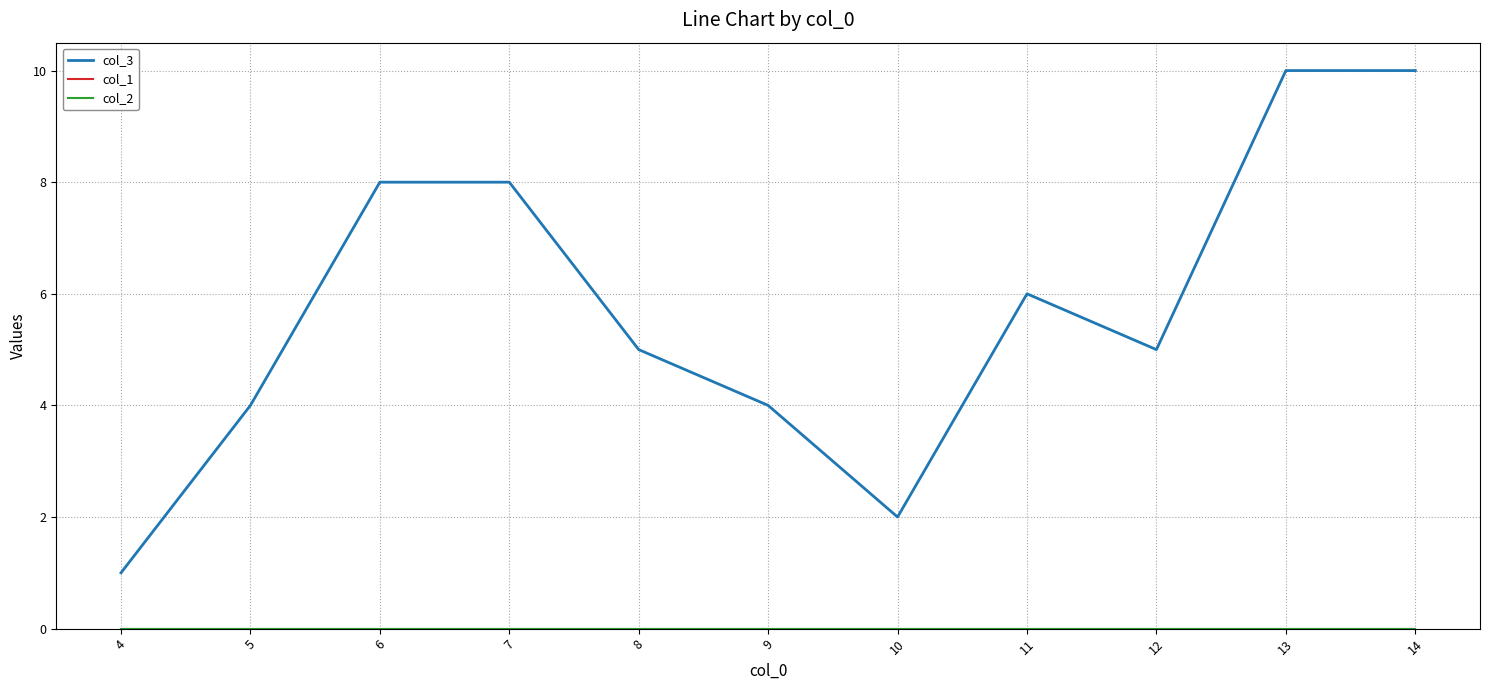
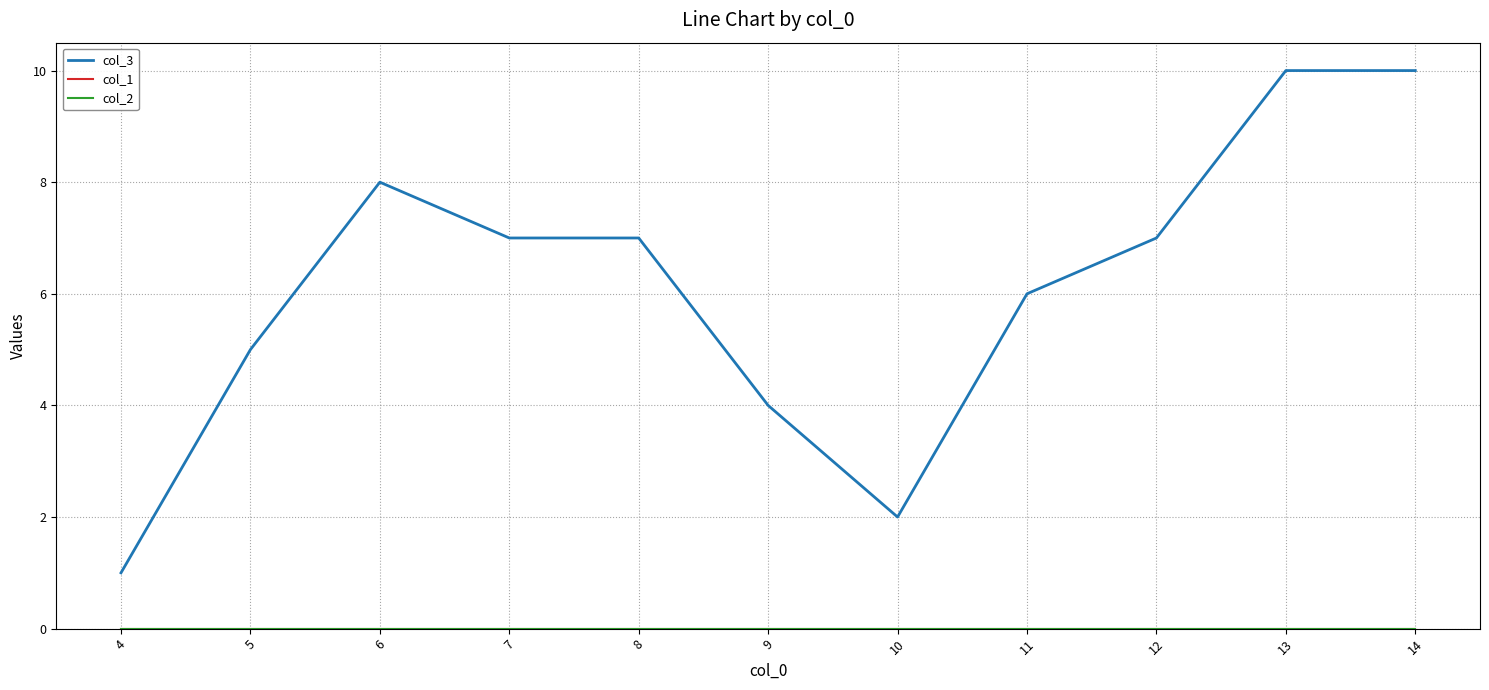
col_3, 5: 4 -> 5
col_3, 7: 8 -> 7
col_3, 8: 5 -> 7
col_3, 12: 5 -> 7
